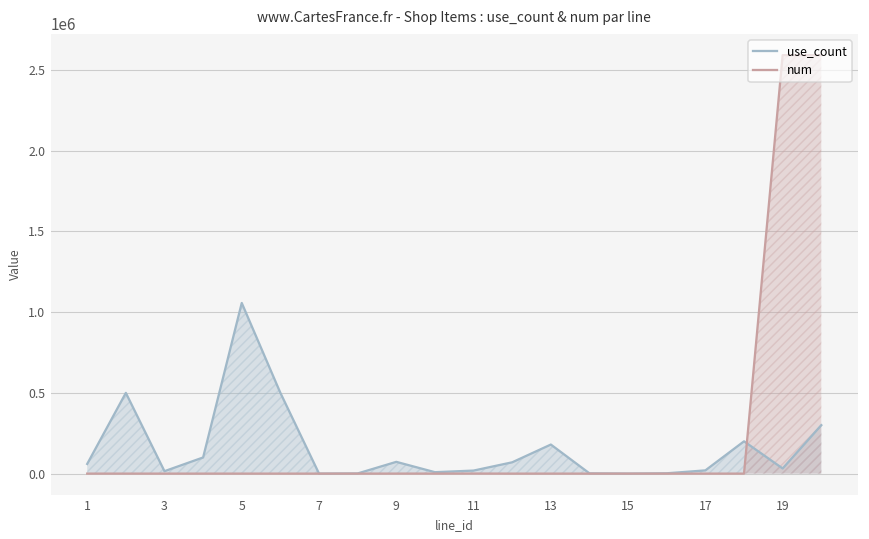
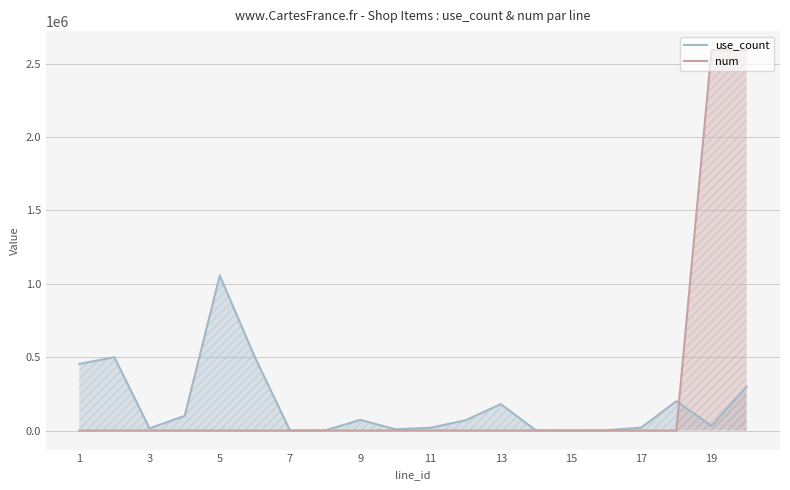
use_count, 1: 60000 -> 450000
